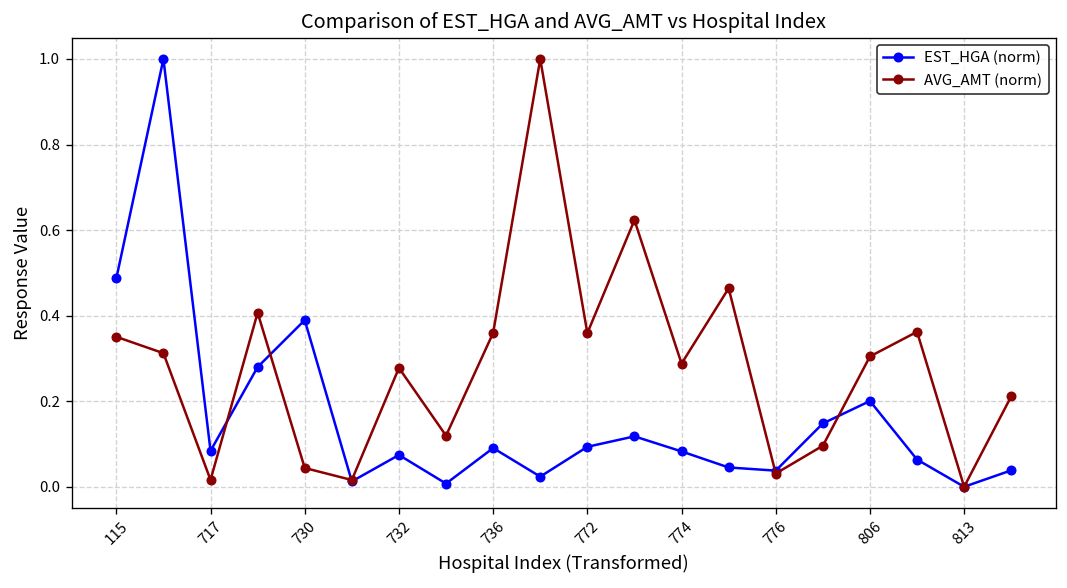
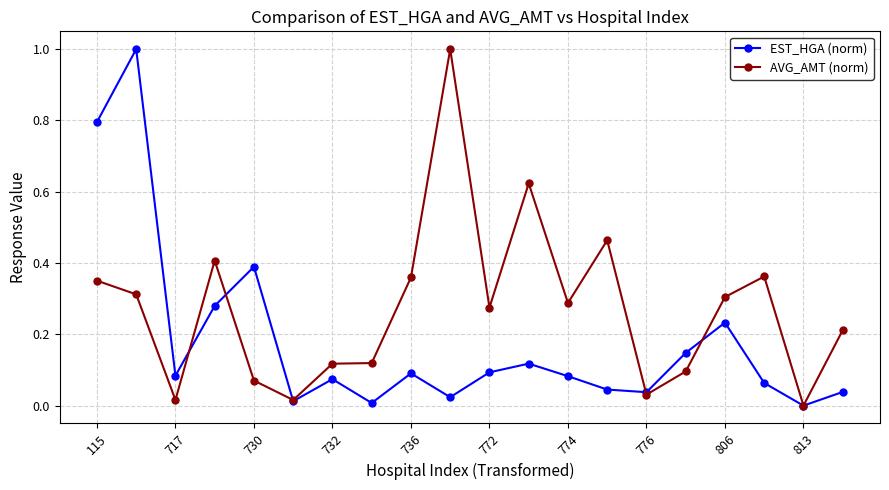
EST_HGA (norm), 115: 0.49 -> 0.80
AVG_AMT (norm), 730: 0.04 -> 0.07
AVG_AMT (norm), 732: 0.28 -> 0.12
AVG_AMT (norm), 772: 0.36 -> 0.28
EST_HGA (norm), 806: 0.20 -> 0.23
